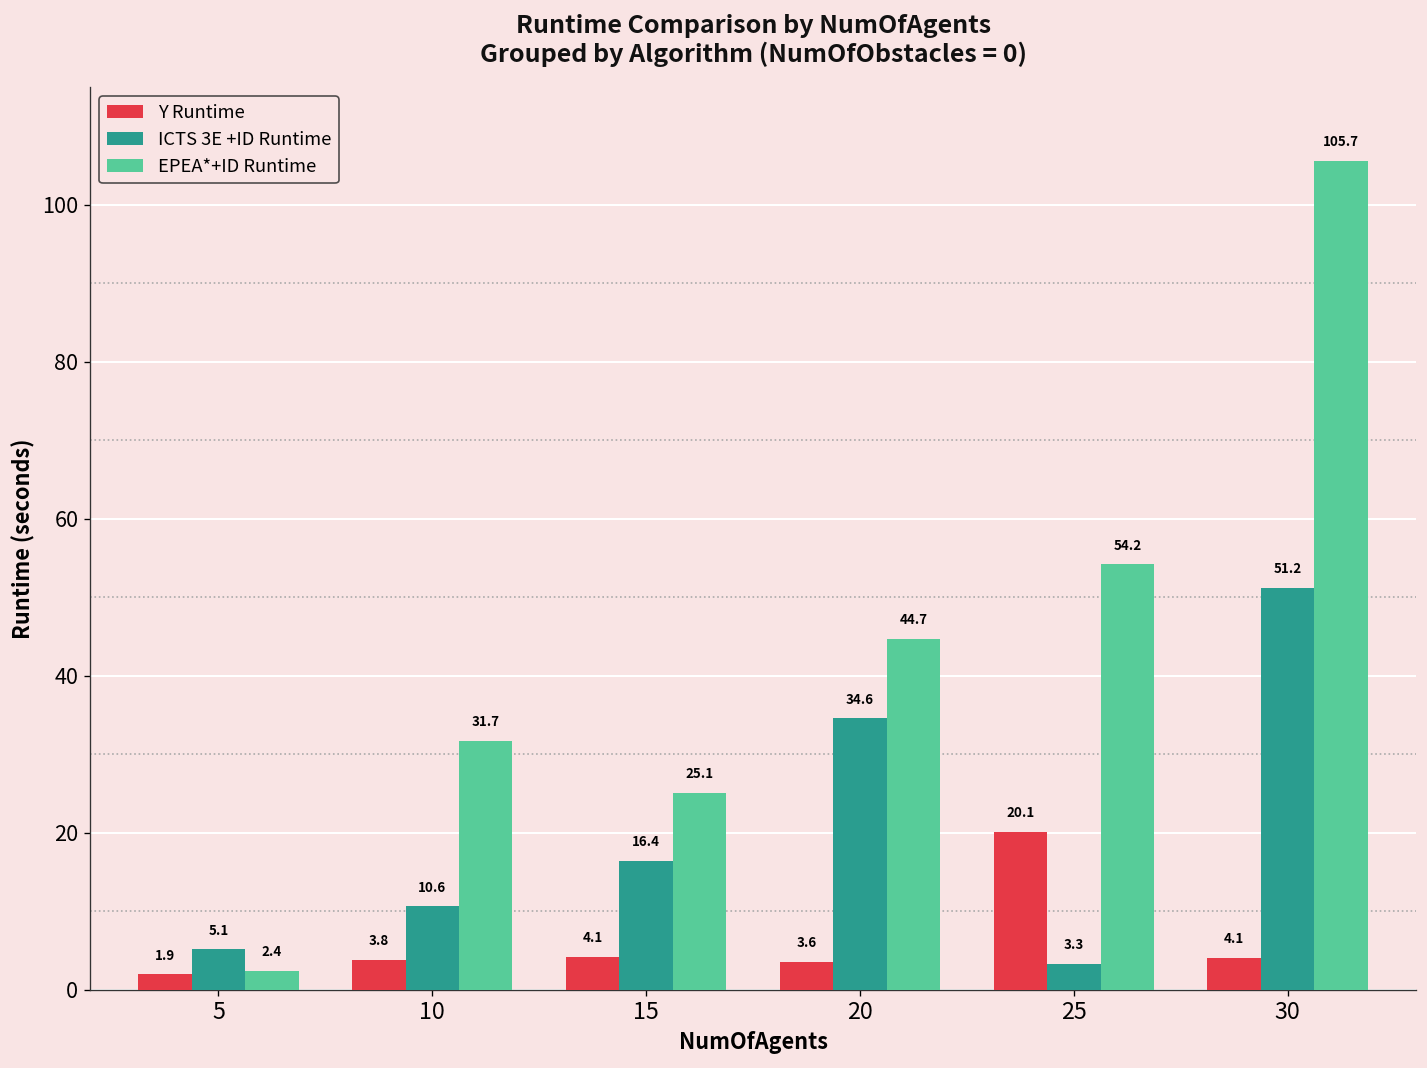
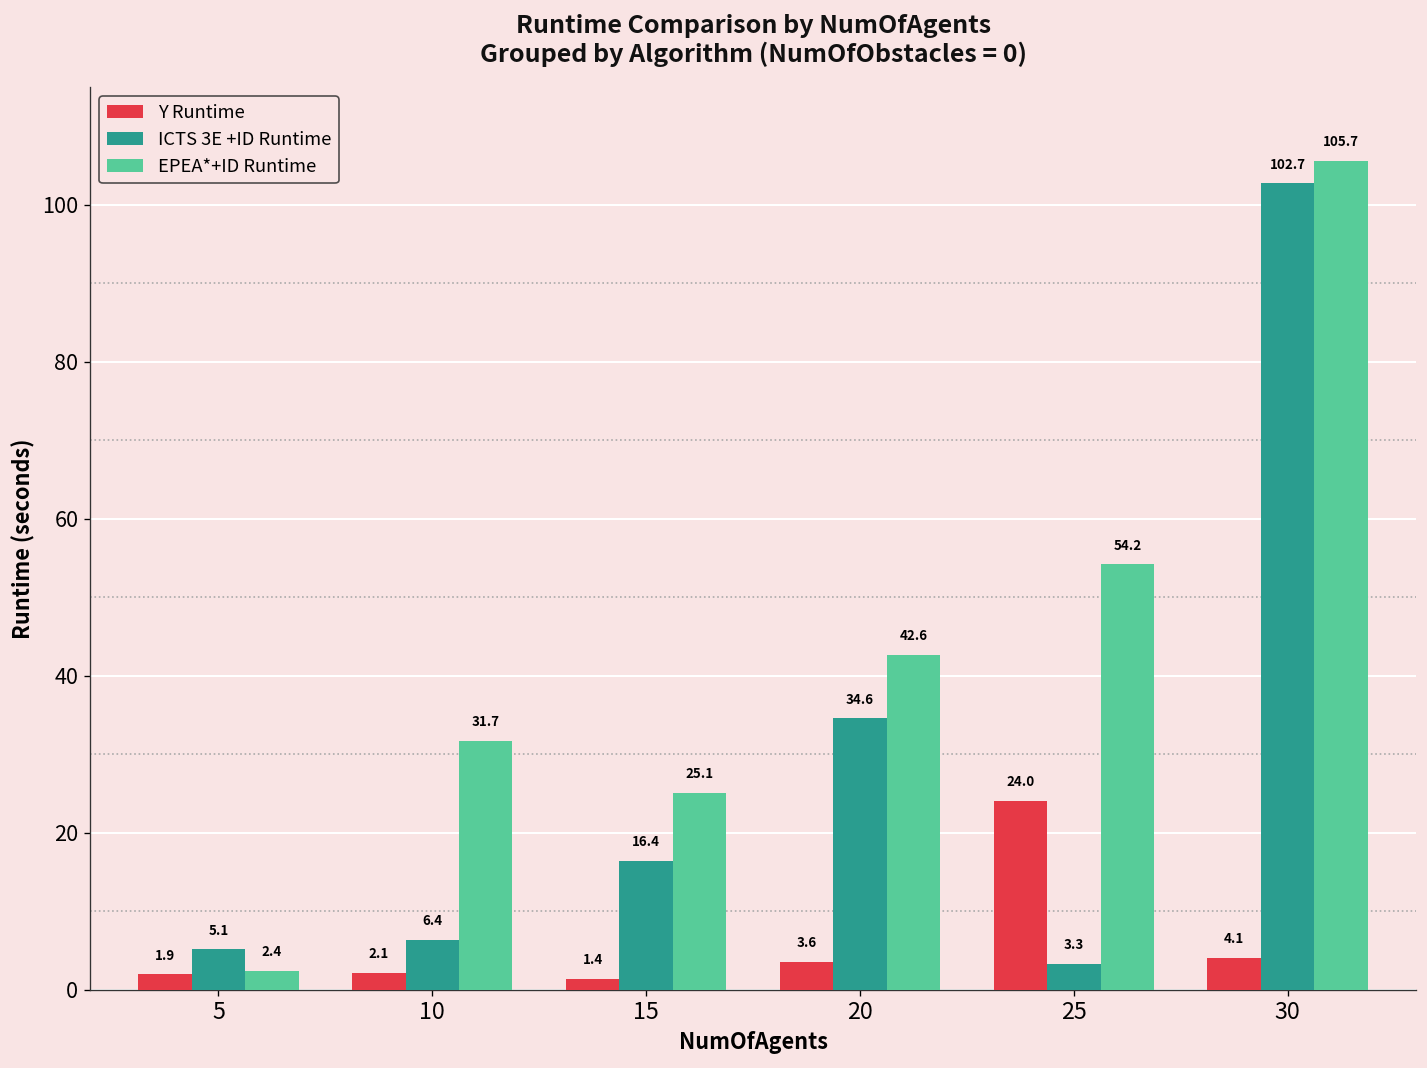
Y Runtime, 10: 3.8 -> 2.1
ICTS 3E +ID Runtime, 10: 10.6 -> 6.4
Y Runtime, 15: 4.1 -> 1.4
EPEA*+ID Runtime, 20: 44.7 -> 42.6
Y Runtime, 25: 20.1 -> 24.0
ICTS 3E +ID Runtime, 30: 51.2 -> 102.7
